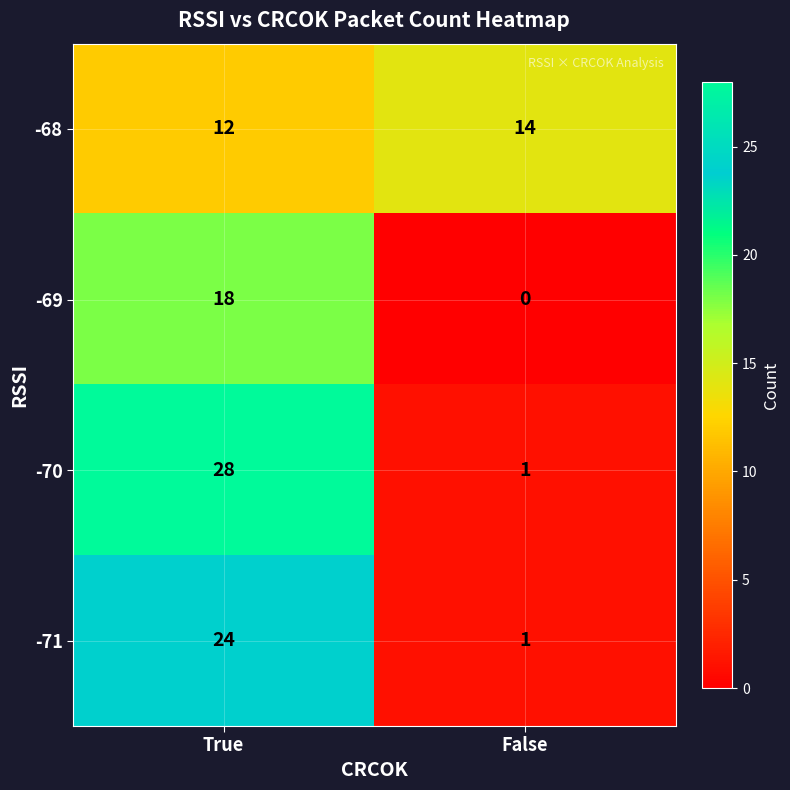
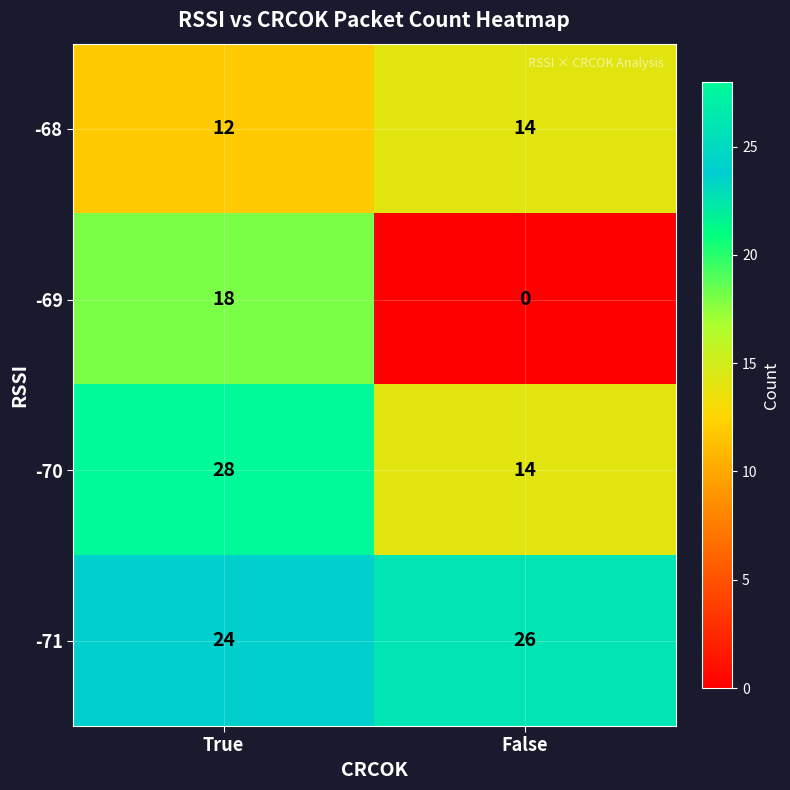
-70, False: 1 -> 14
-71, False: 1 -> 26
